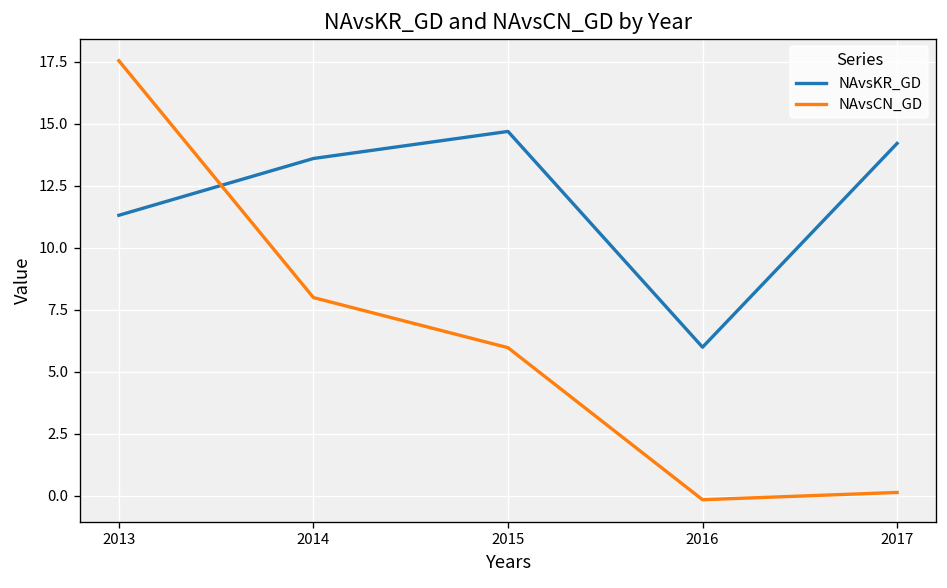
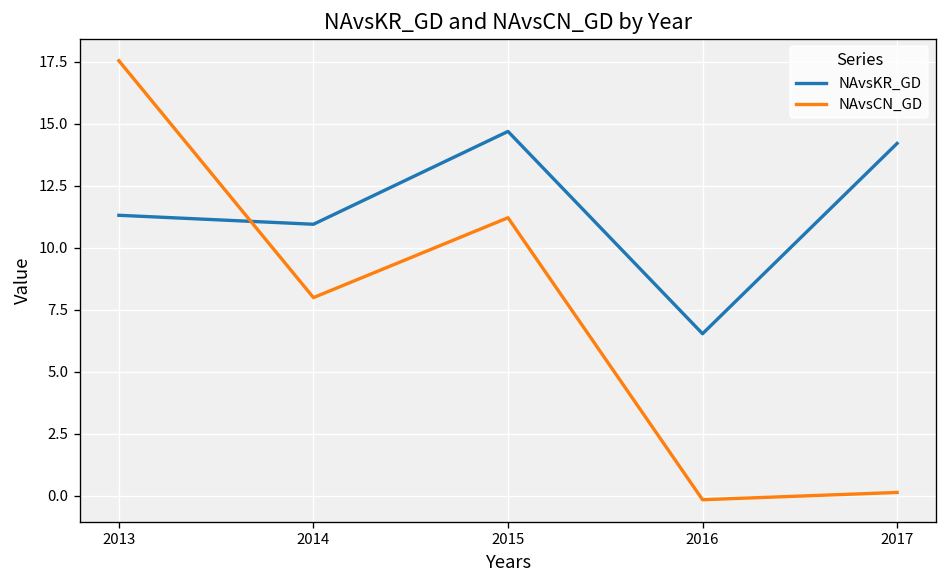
NAvsKR_GD, 2014: 13.6 -> 11.0
NAvsCN_GD, 2015: 6.0 -> 11.2
NAvsKR_GD, 2016: 6.0 -> 6.5
